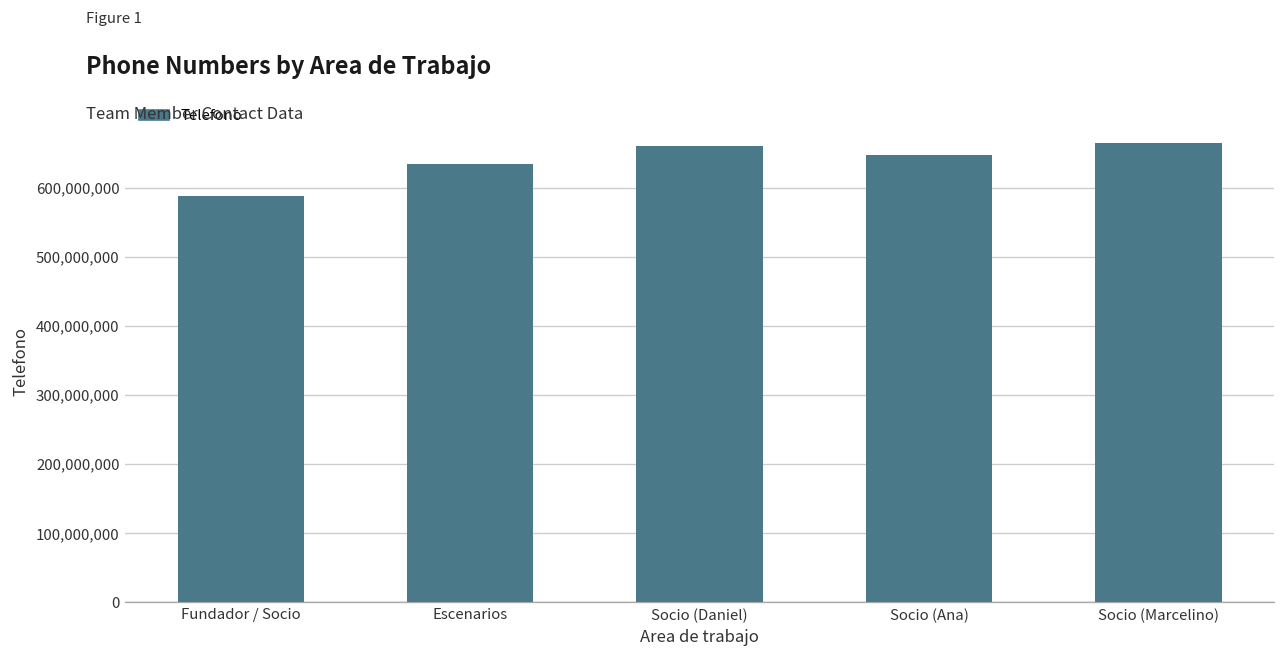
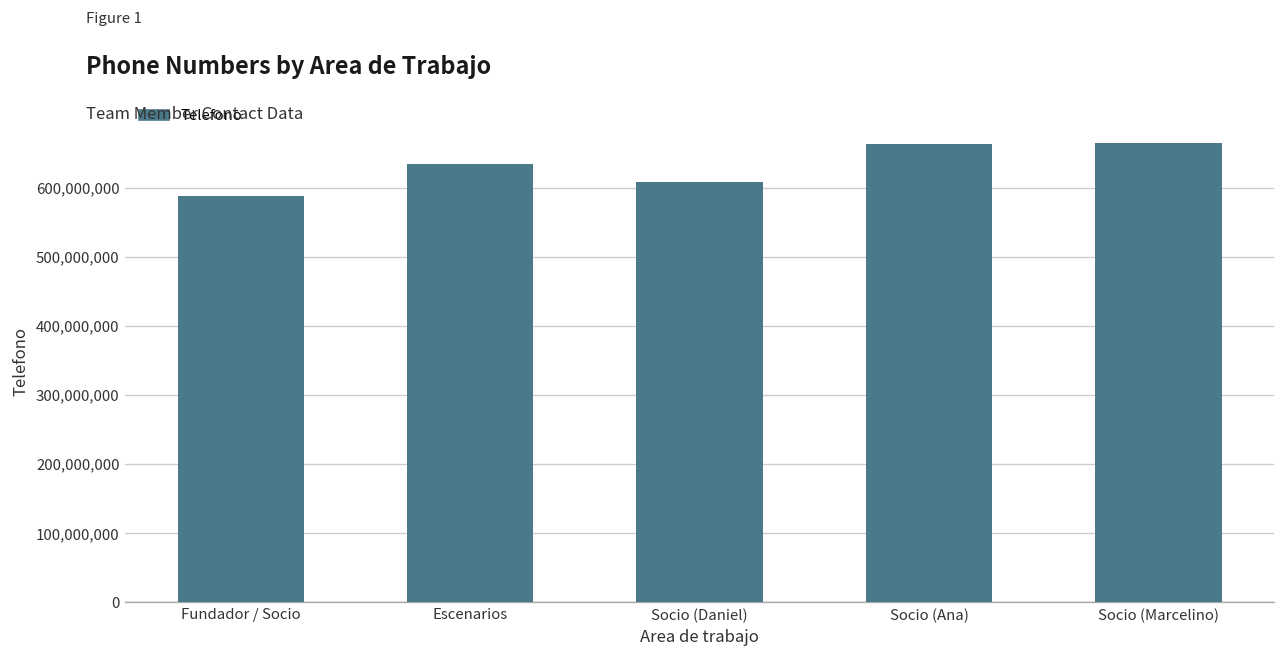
Socio (Daniel): 660,000,000 -> 610,000,000
Socio (Ana): 650,000,000 -> 660,000,000
